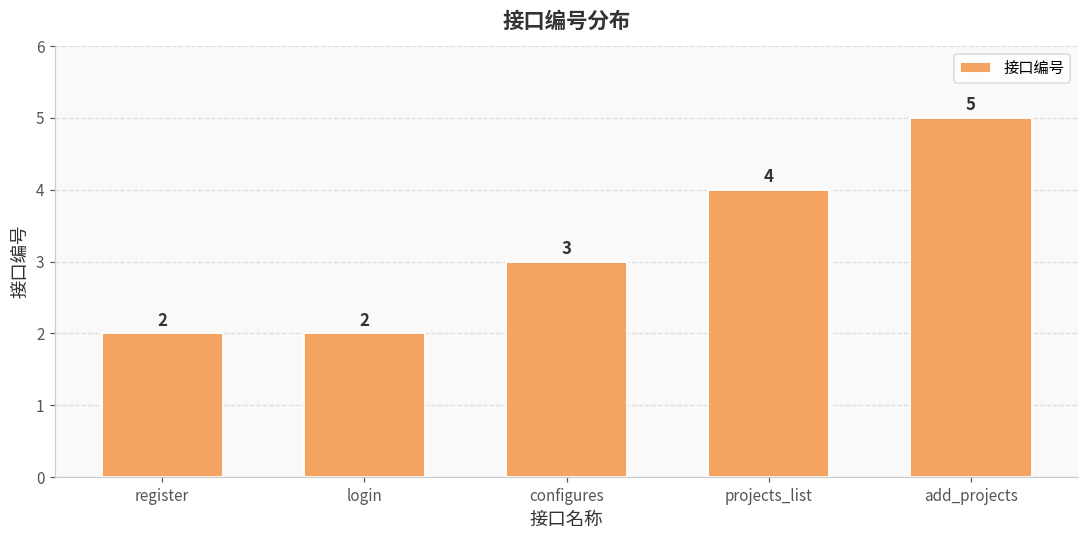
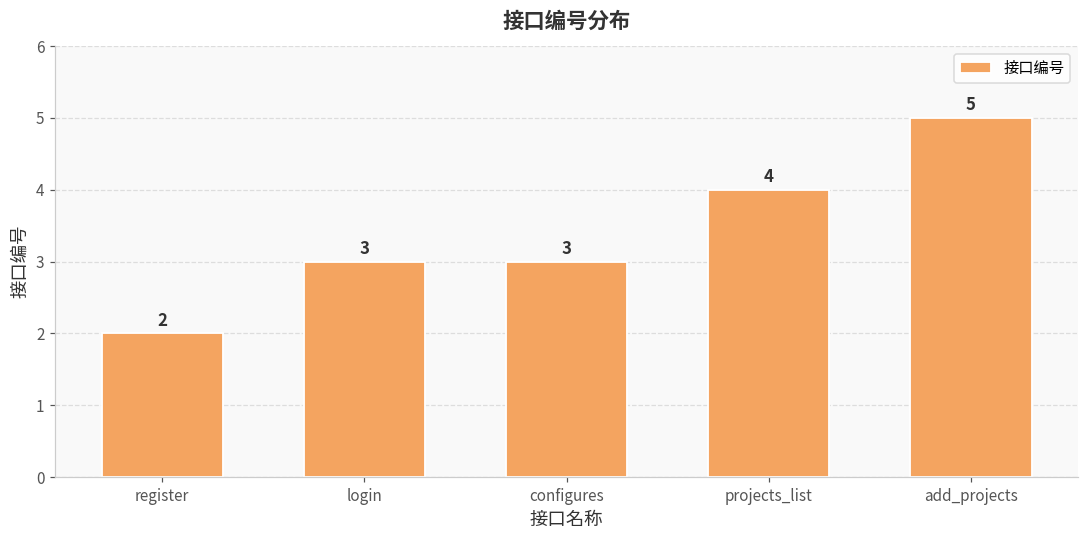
login: 2 -> 3
